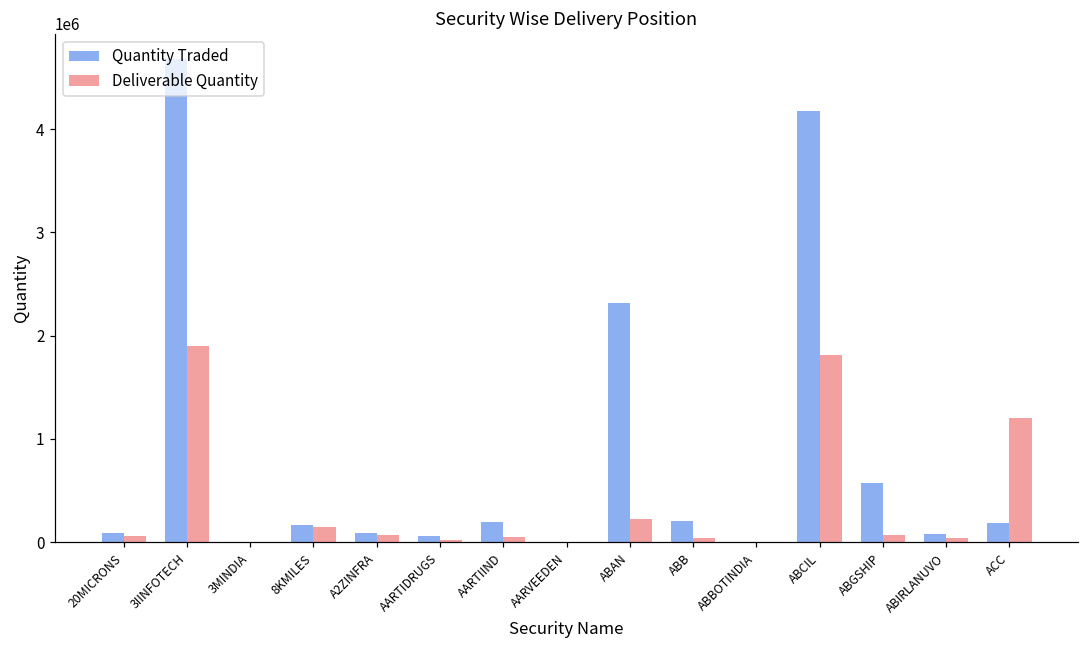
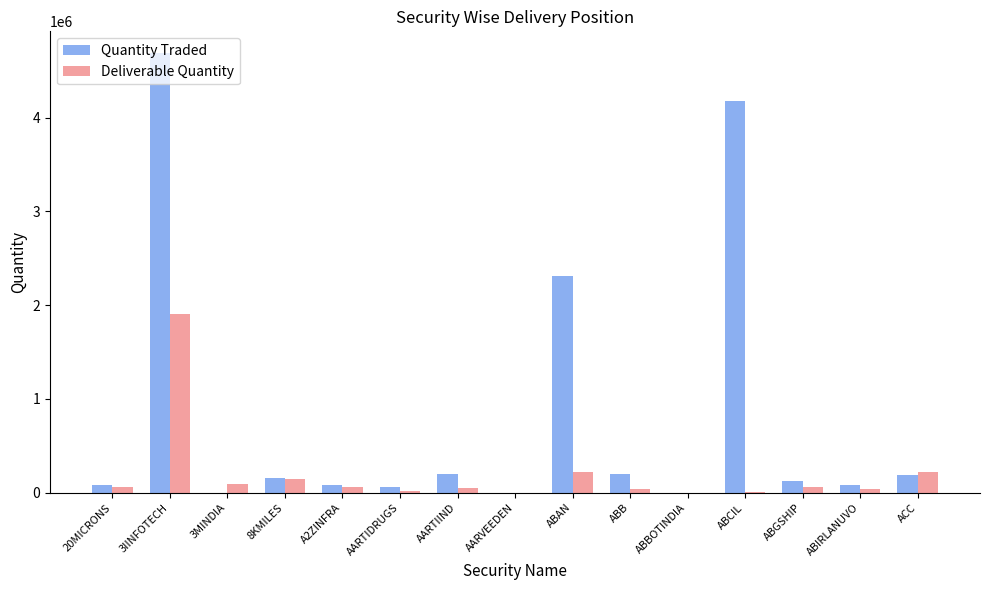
Deliverable Quantity, 3MINDIA: 0 -> 100000
Deliverable Quantity, ABCIL: 1800000 -> 0
Quantity Traded, ABGSHIP: 600000 -> 100000
Deliverable Quantity, ACC: 1200000 -> 200000
